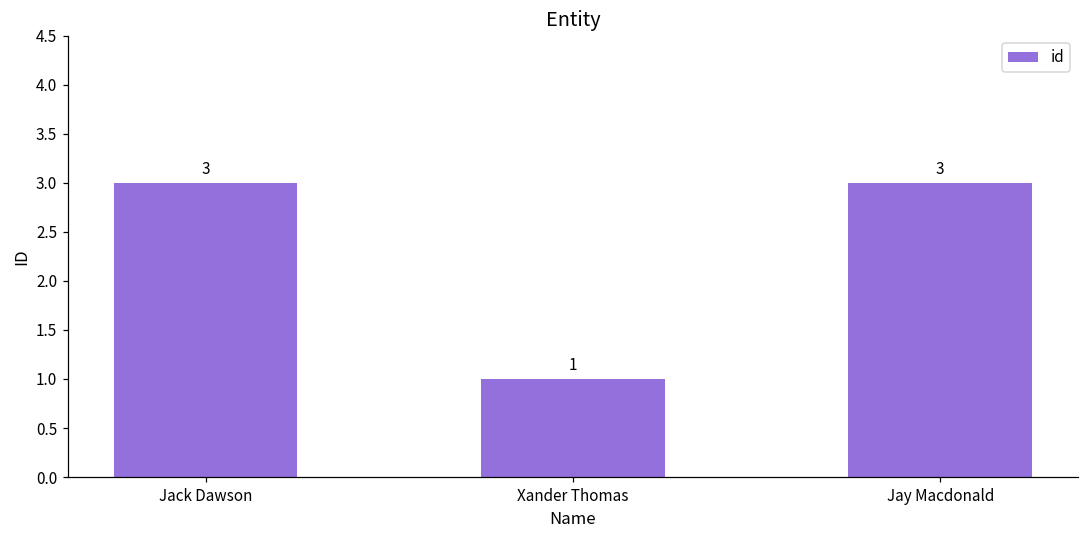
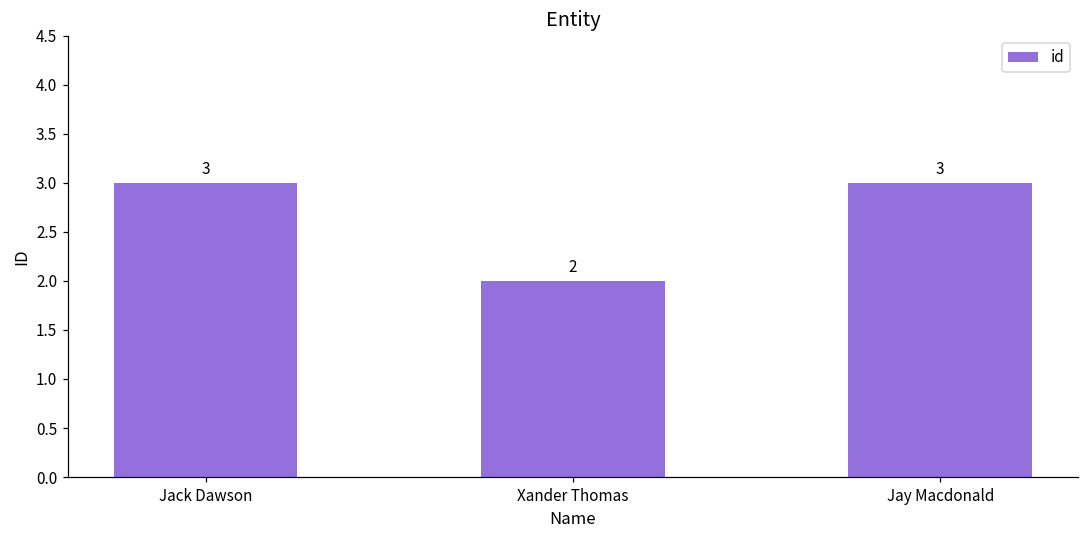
Xander Thomas: 1 -> 2
